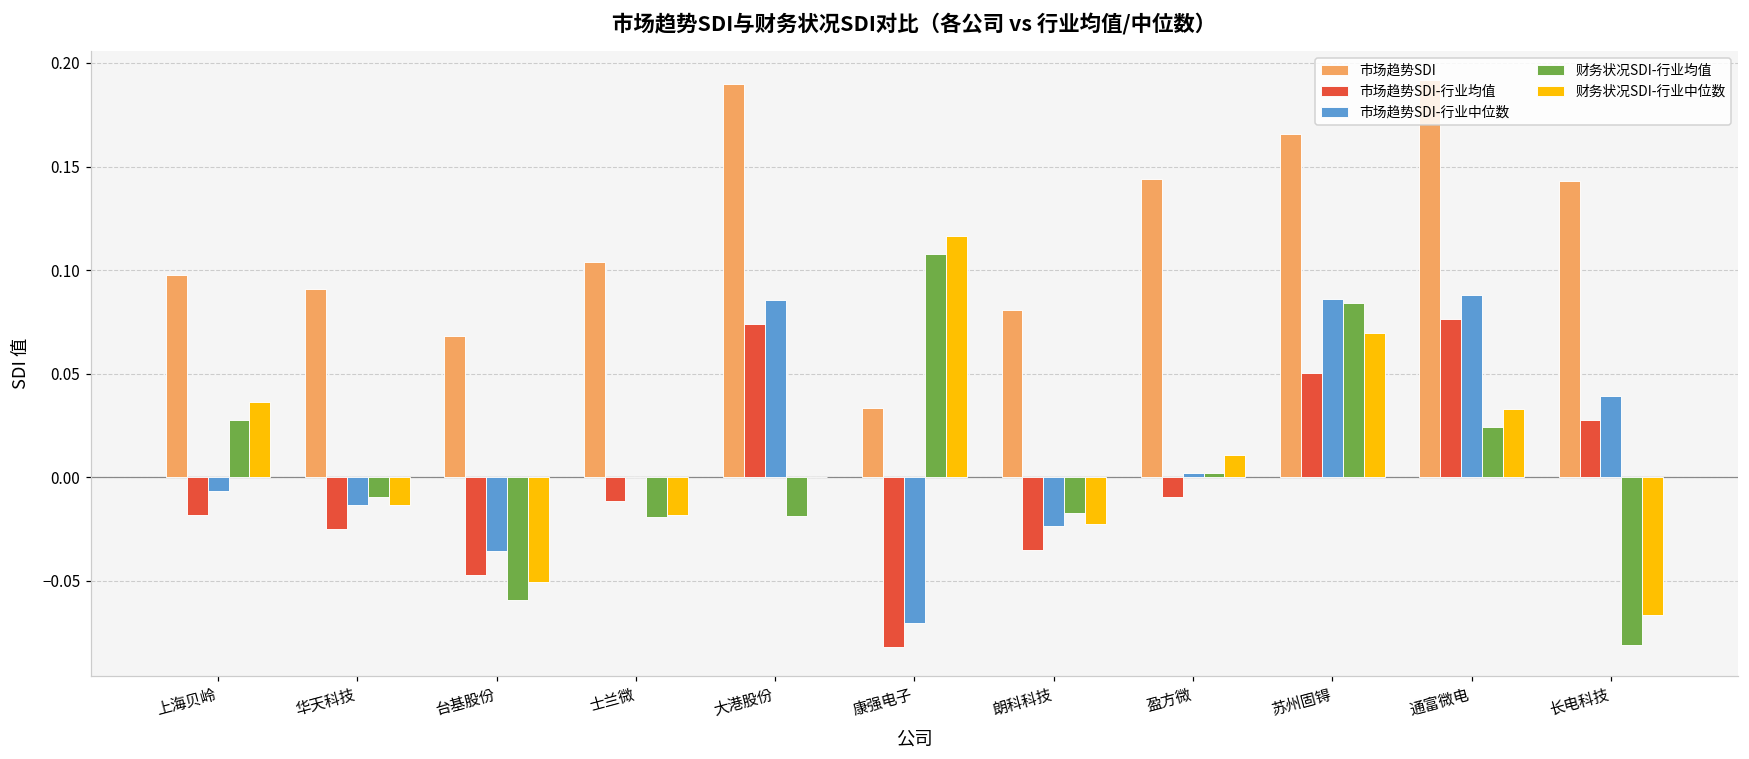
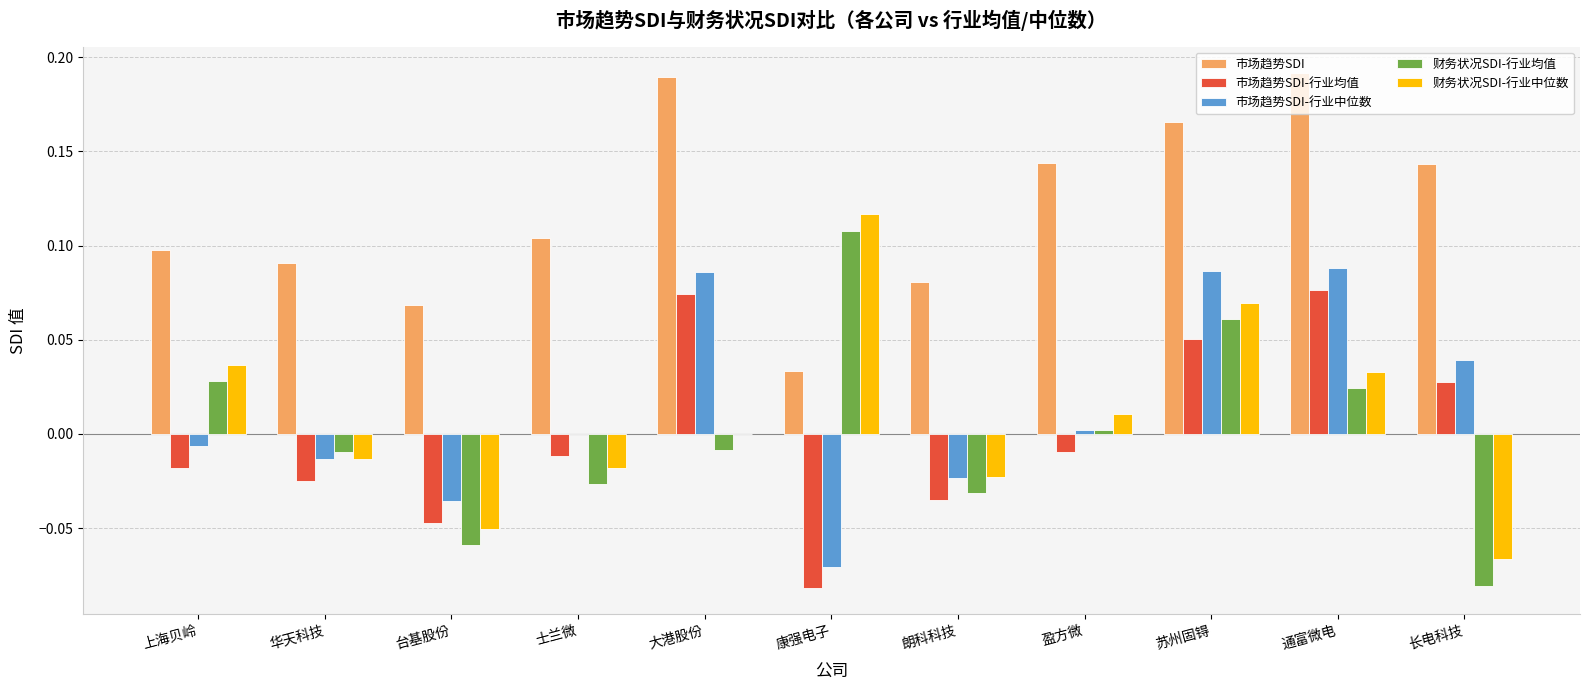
财务状况SDI-行业均值, 士兰微: -0.019 -> -0.027
财务状况SDI-行业均值, 大港股份: -0.019 -> -0.009
财务状况SDI-行业均值, 朗科科技: -0.017 -> -0.031
财务状况SDI-行业均值, 苏州固锝: 0.084 -> 0.061
